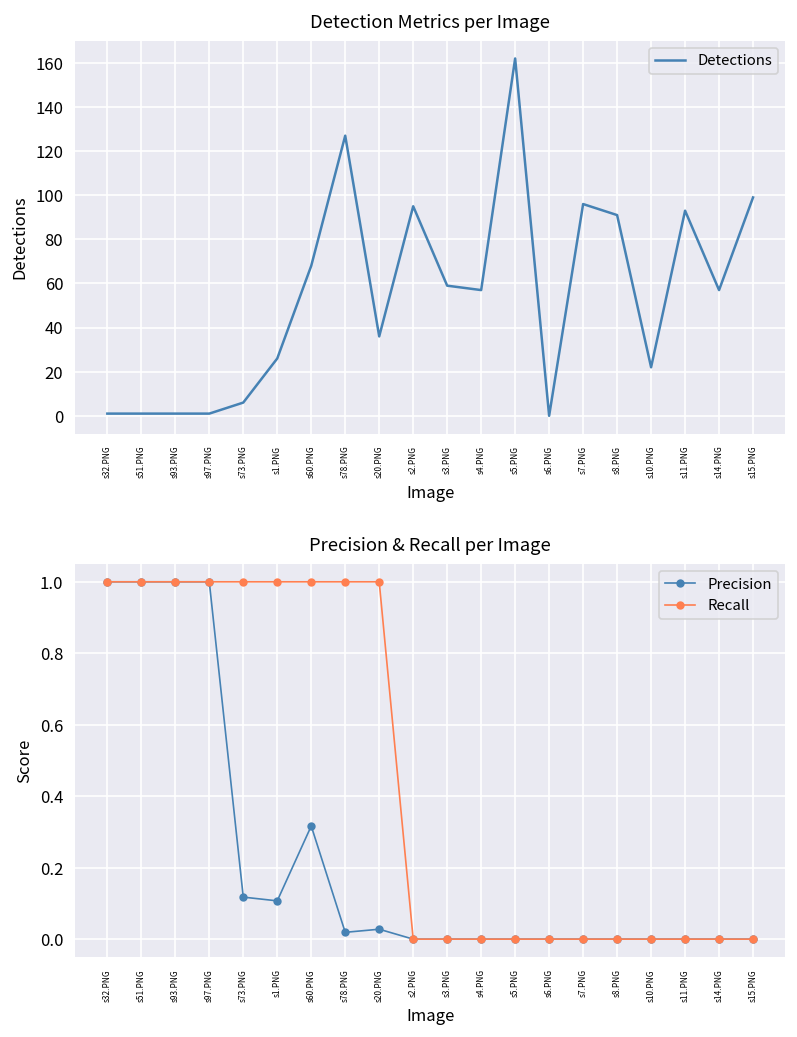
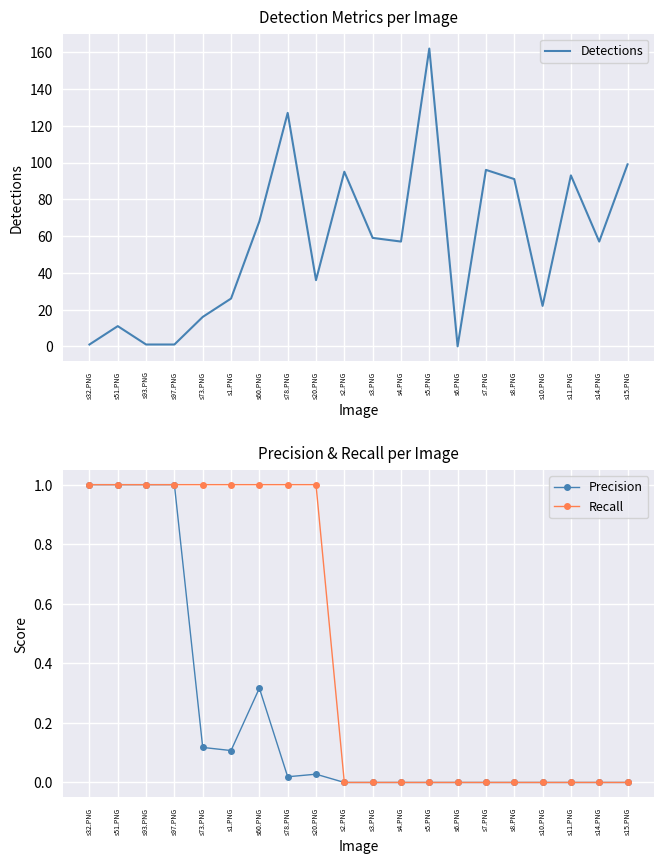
Detection Metrics per Image, s51.PNG: 1 -> 11
Detection Metrics per Image, s73.PNG: 6 -> 16
